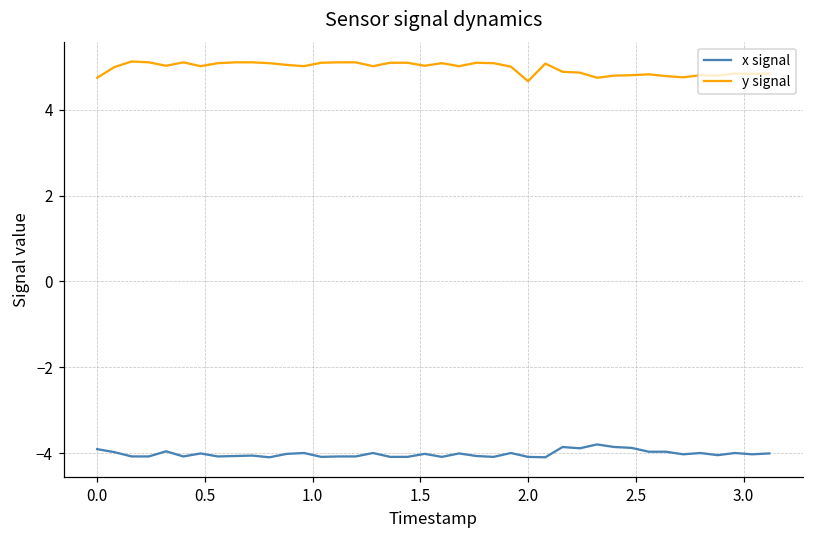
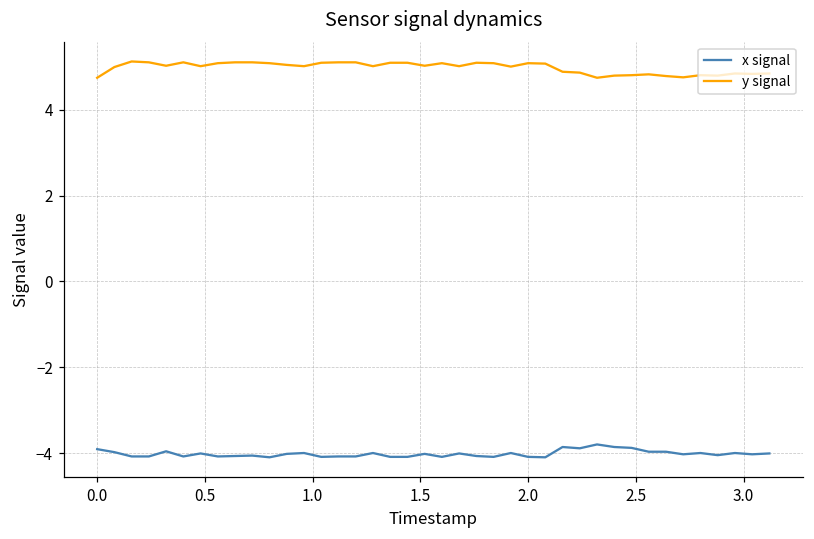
y signal, 2.0: 4.7 -> 5.1
